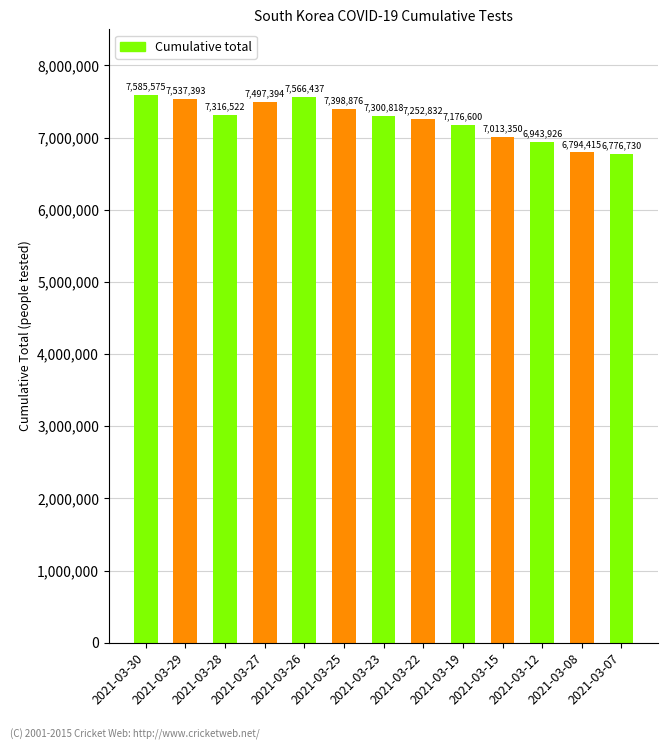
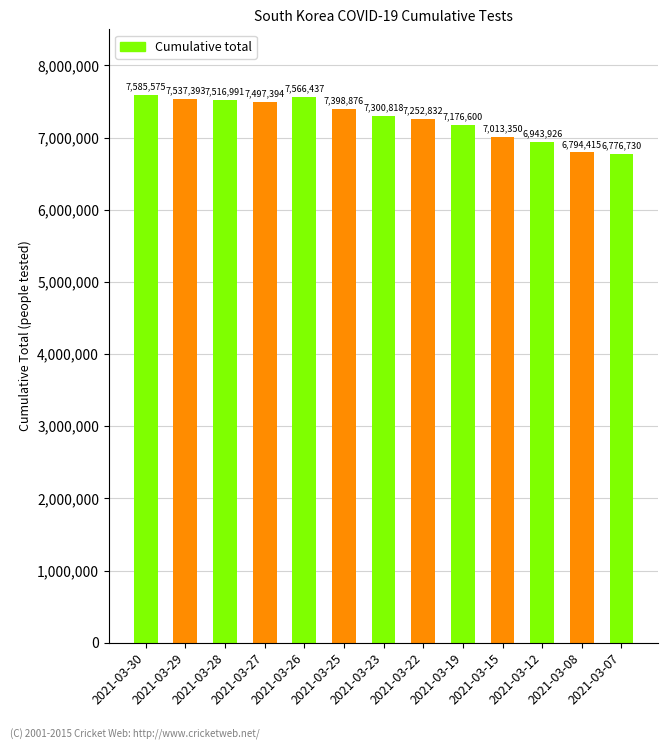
2021-03-28: 7,316,522 -> 7,516,991
